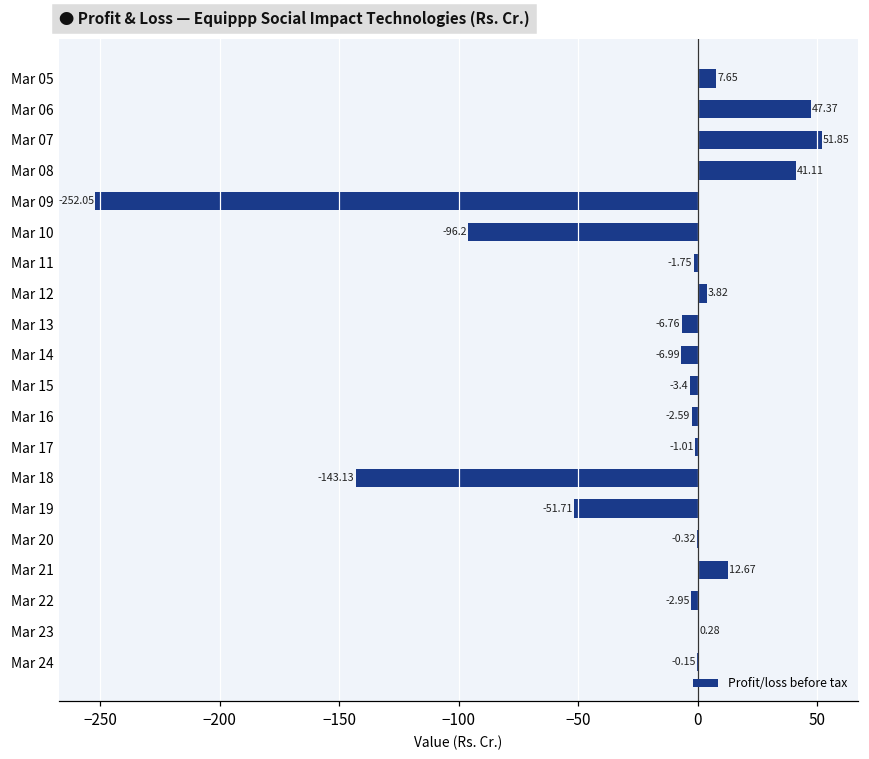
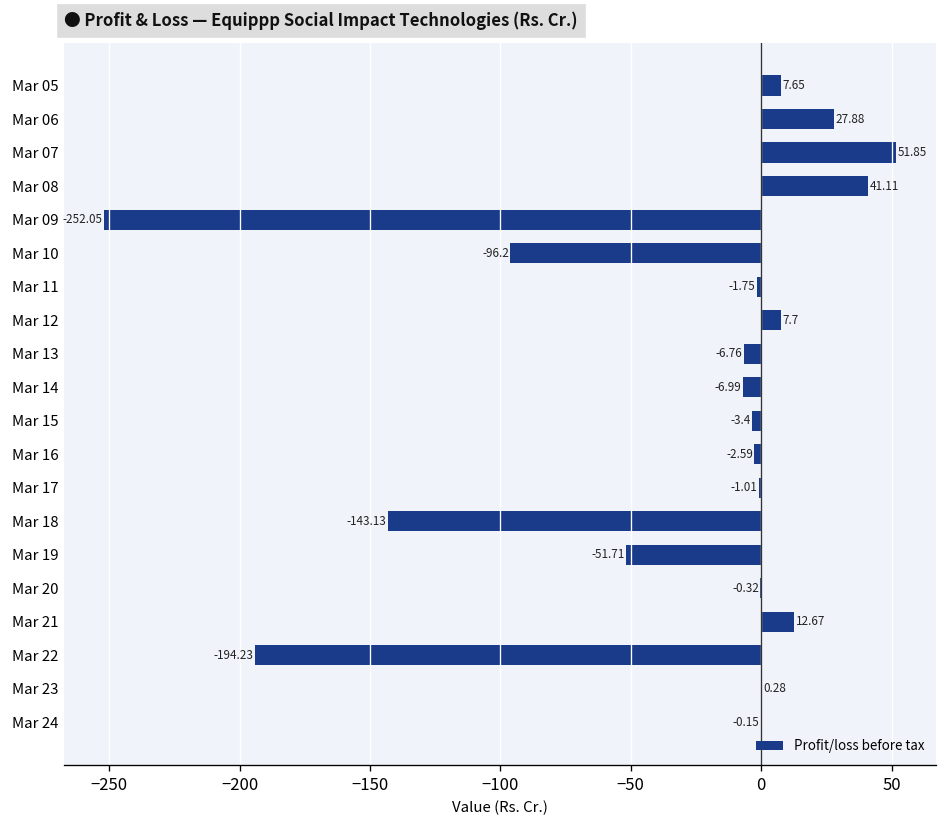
Mar 06: 47.37 -> 27.88
Mar 12: 3.82 -> 7.7
Mar 22: -2.95 -> -194.23
